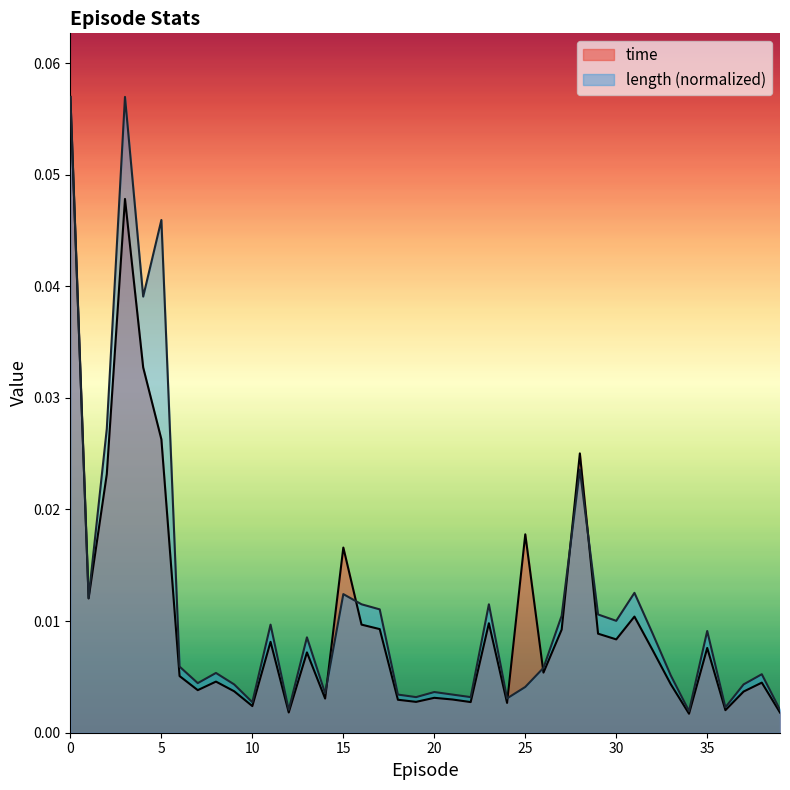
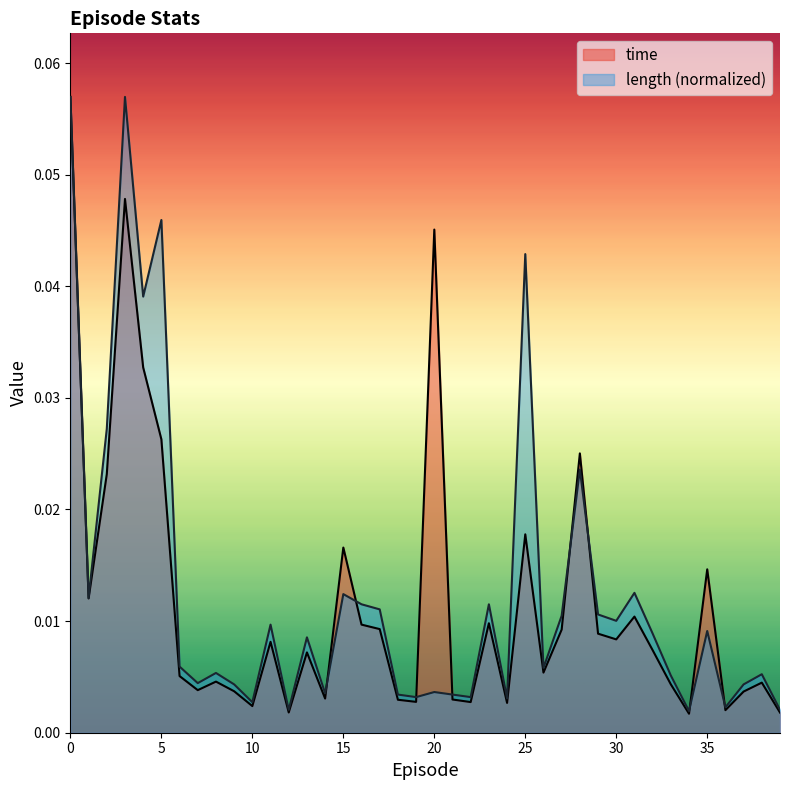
time, 20: 0.0031 -> 0.0451
length (normalized), 25: 0.0041 -> 0.0429
time, 35: 0.0076 -> 0.0146
